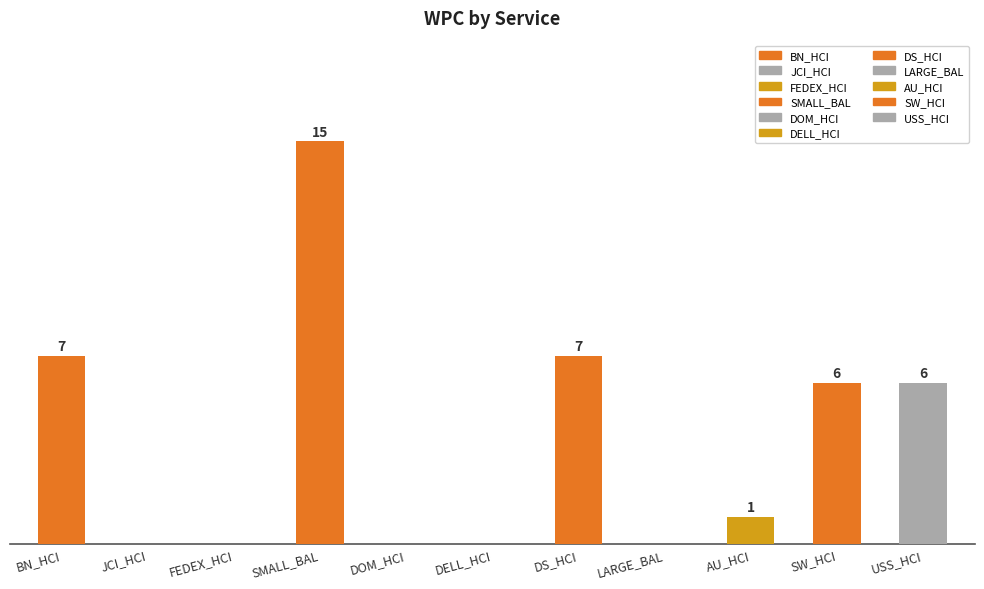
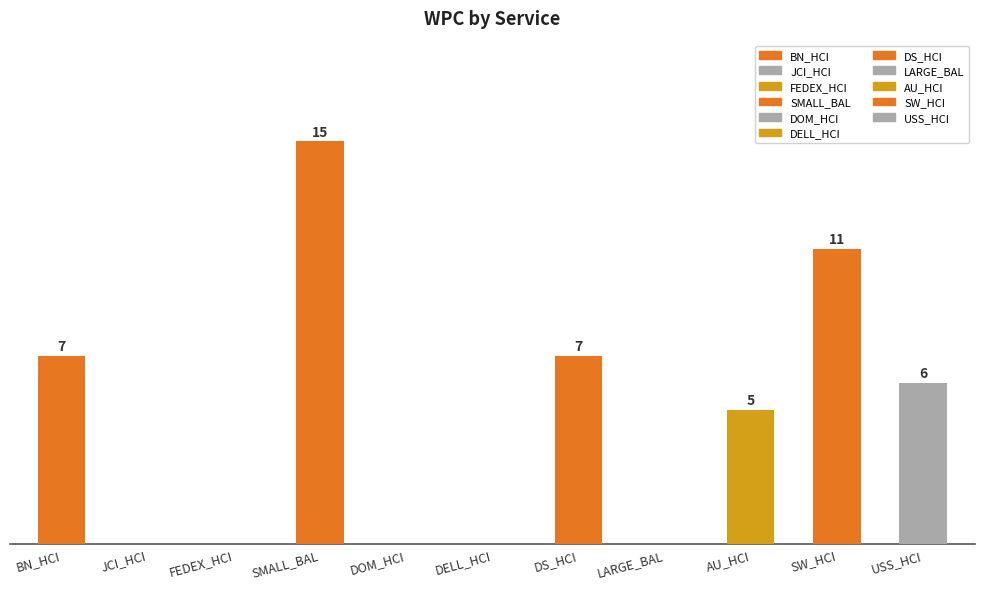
AU_HCI: 1 -> 5
SW_HCI: 6 -> 11
